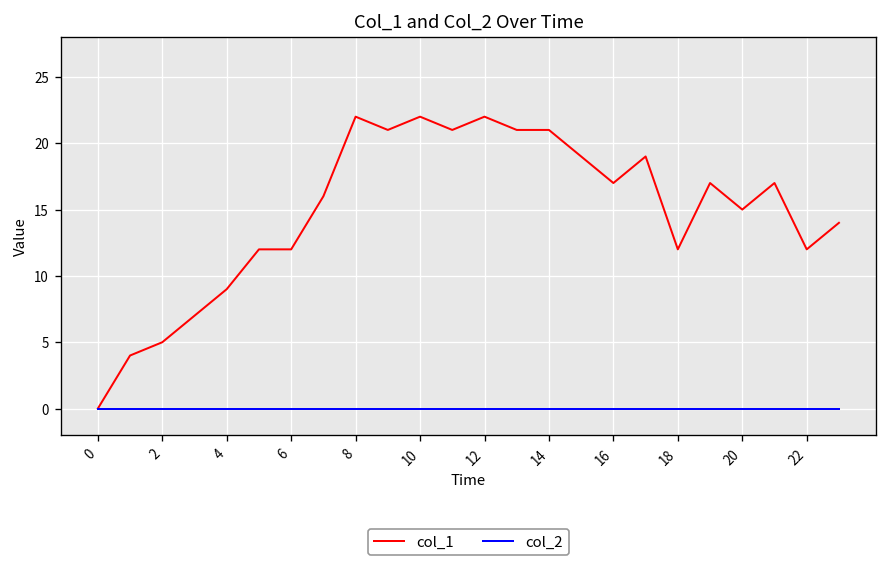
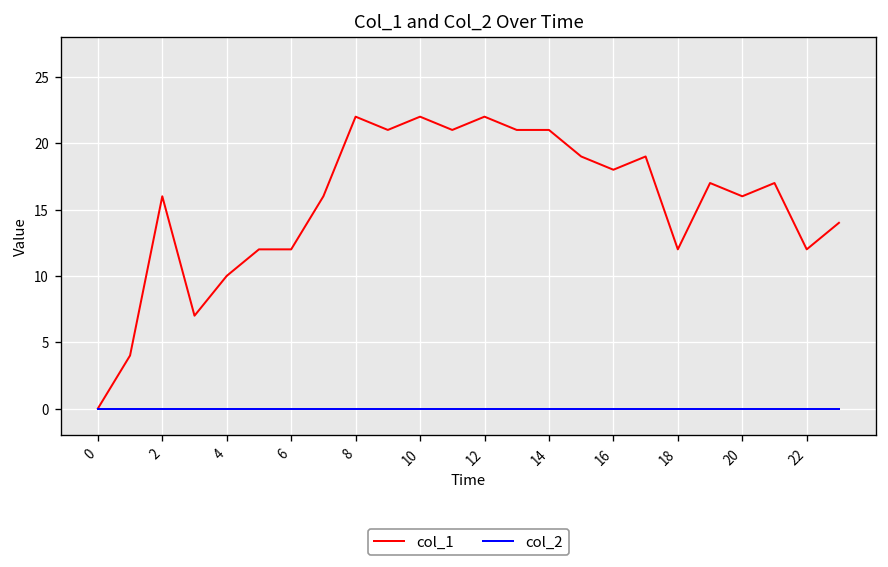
col_1, 2: 5 -> 16
col_1, 4: 9 -> 10
col_1, 16: 17 -> 18
col_1, 20: 15 -> 16
